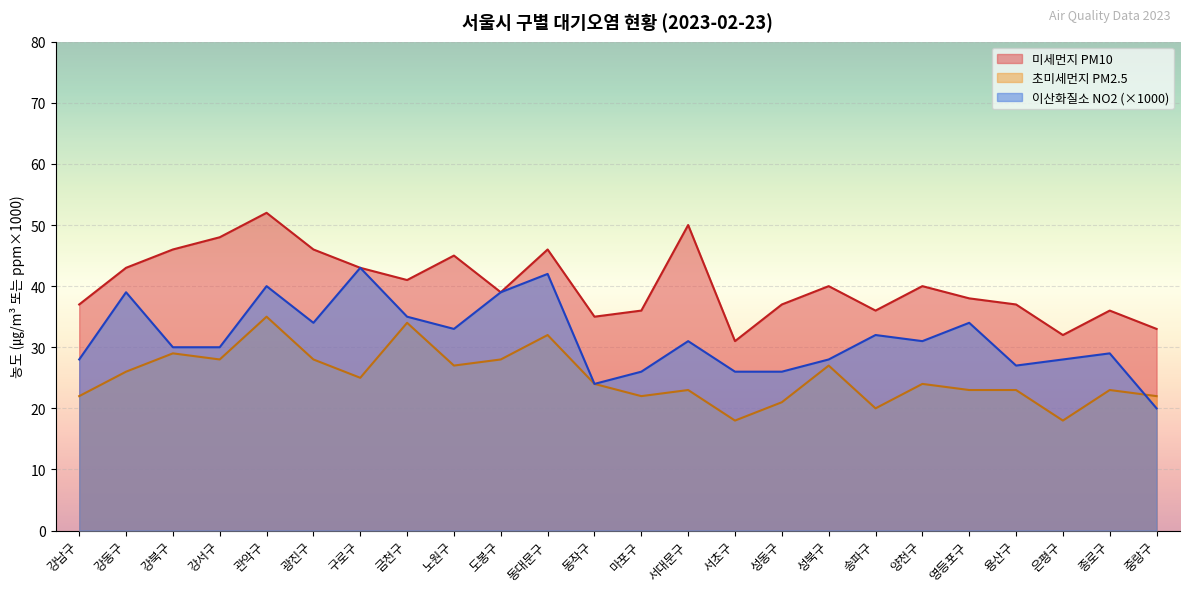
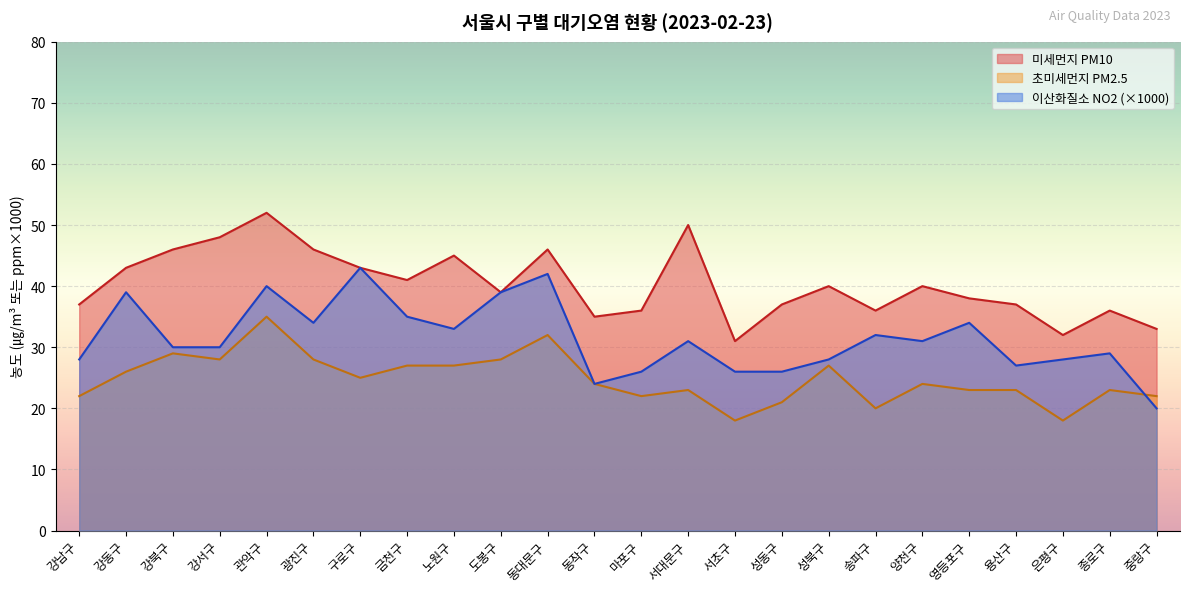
초미세먼지 PM2.5, 금천구: 34 -> 27
